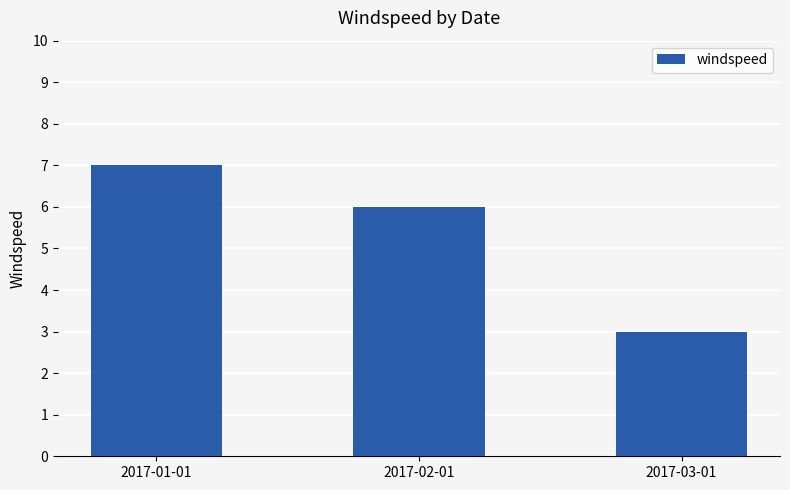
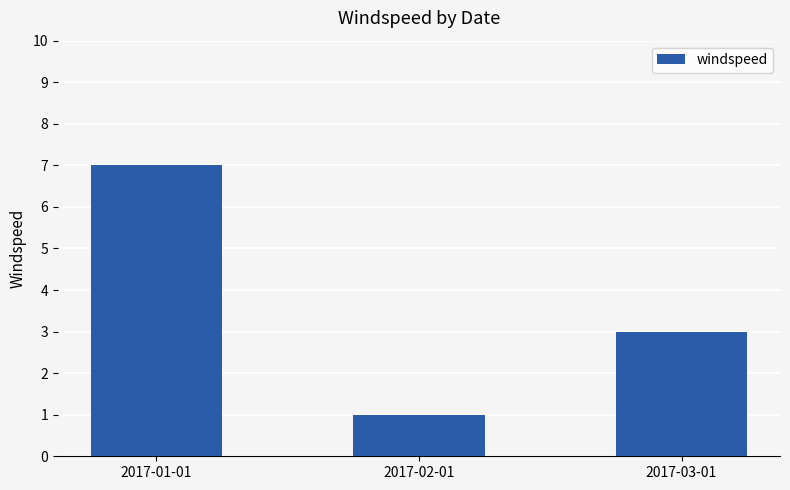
2017-02-01: 6 -> 1
